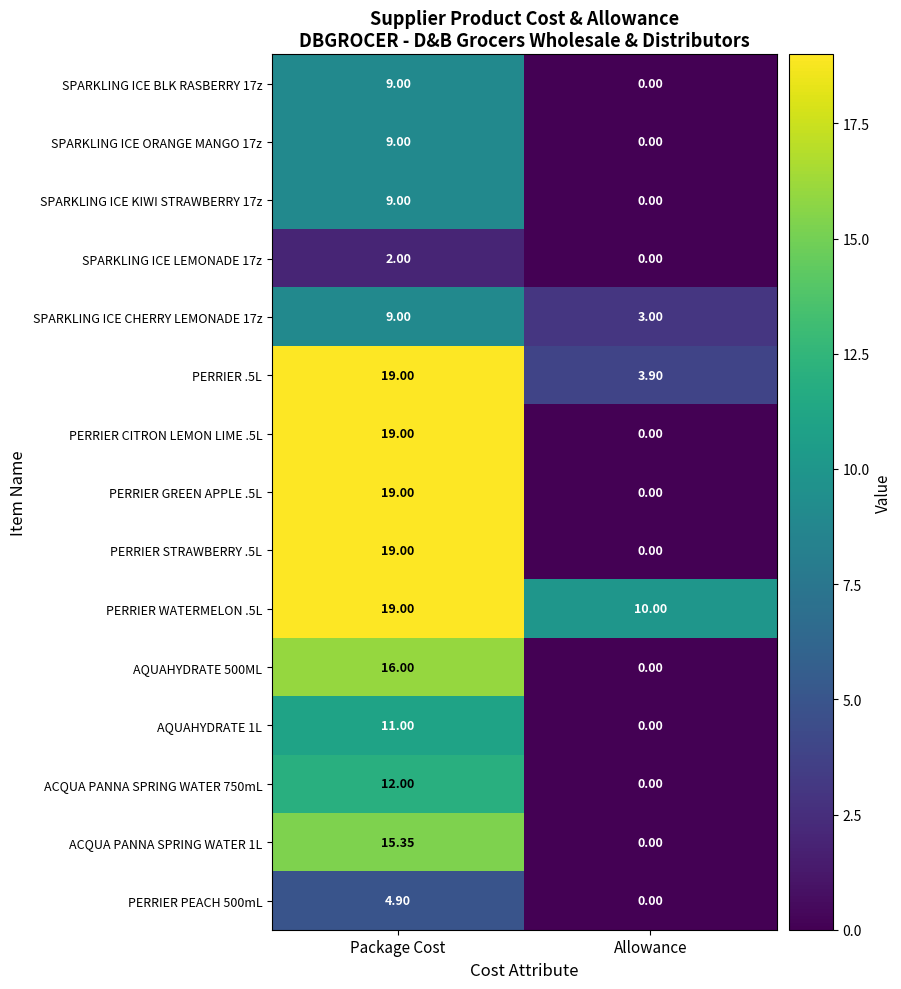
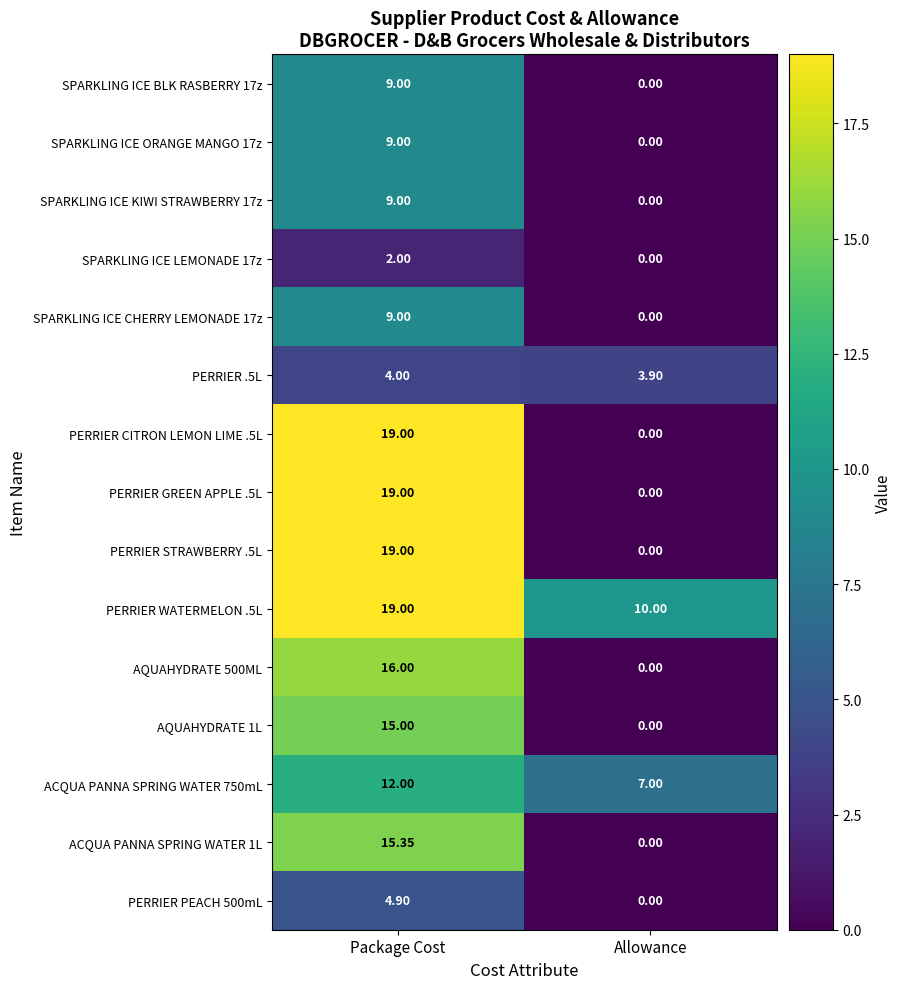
SPARKLING ICE CHERRY LEMONADE 17z, Allowance: 3.00 -> 0.00
PERRIER .5L, Package Cost: 19.00 -> 4.00
AQUAHYDRATE 1L, Package Cost: 11.00 -> 15.00
ACQUA PANNA SPRING WATER 750mL, Allowance: 0.00 -> 7.00
